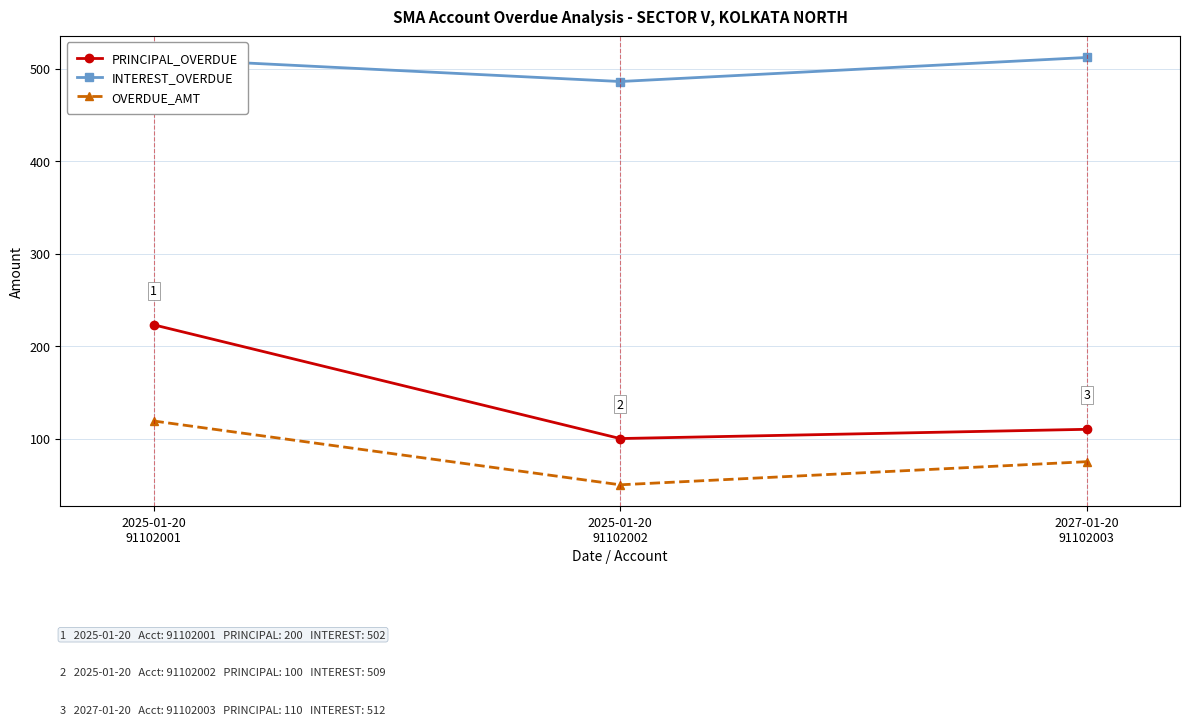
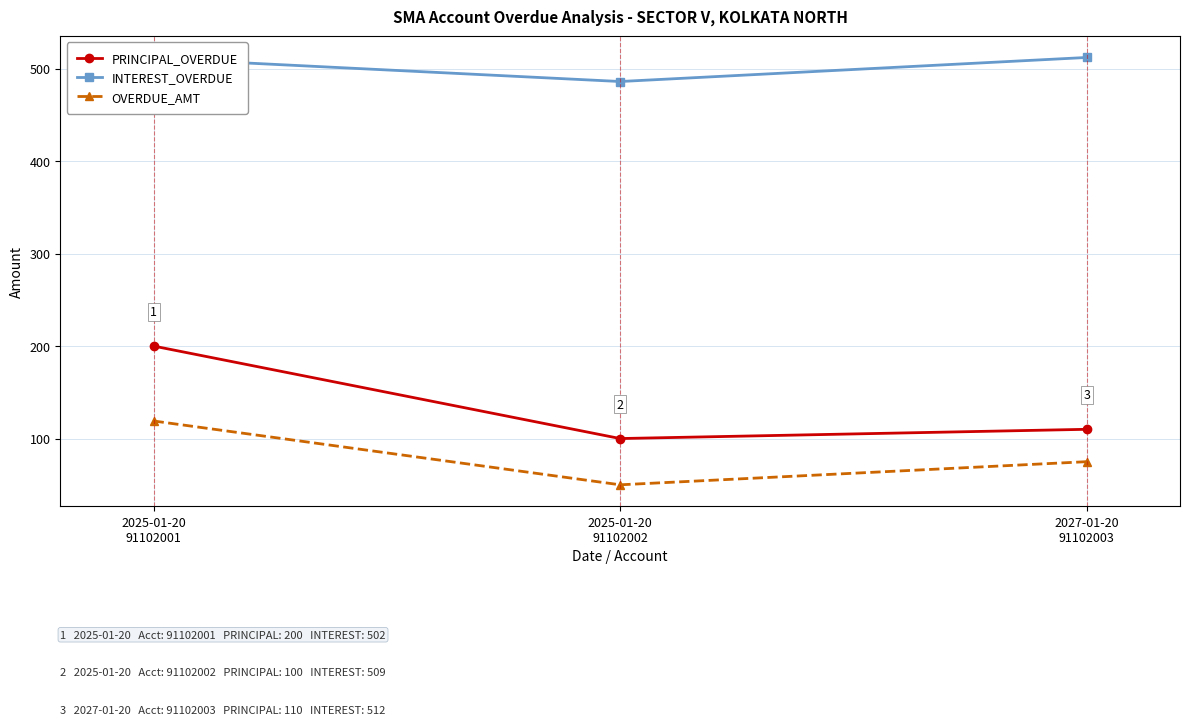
PRINCIPAL_OVERDUE, 2025-01-20 91102001: 220 -> 200
